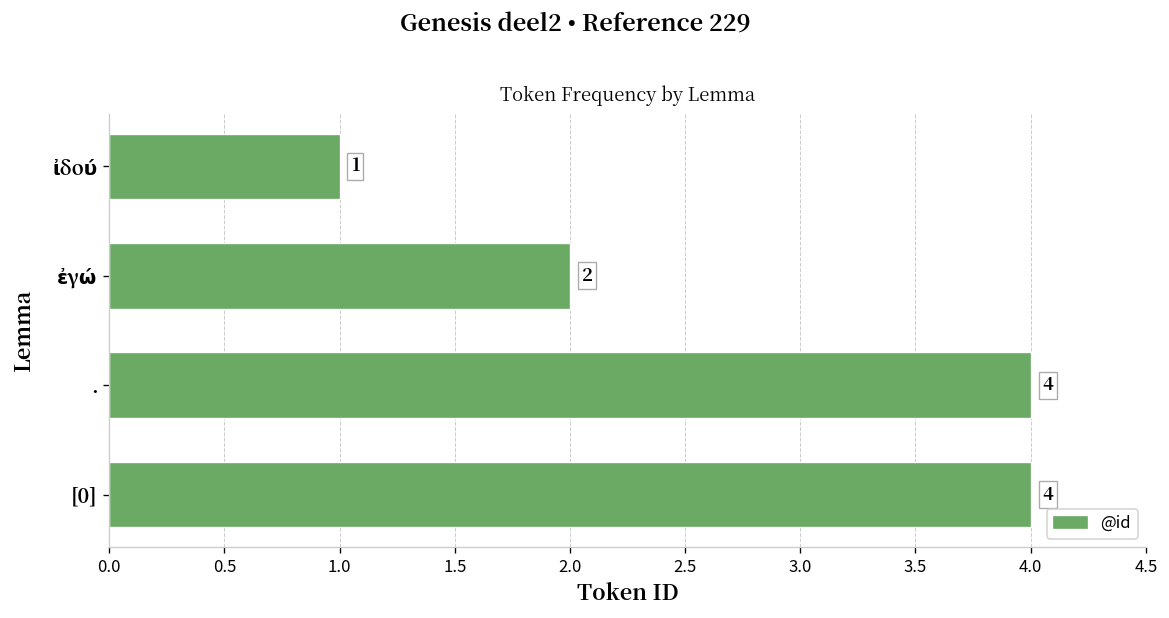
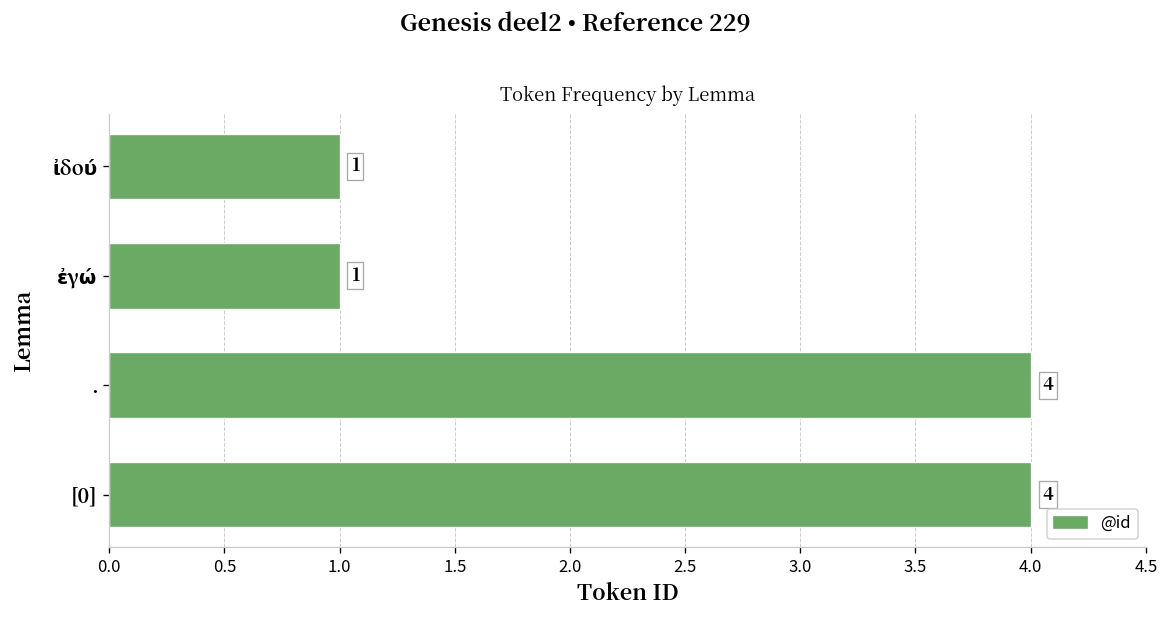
ἐγώ: 2 -> 1
